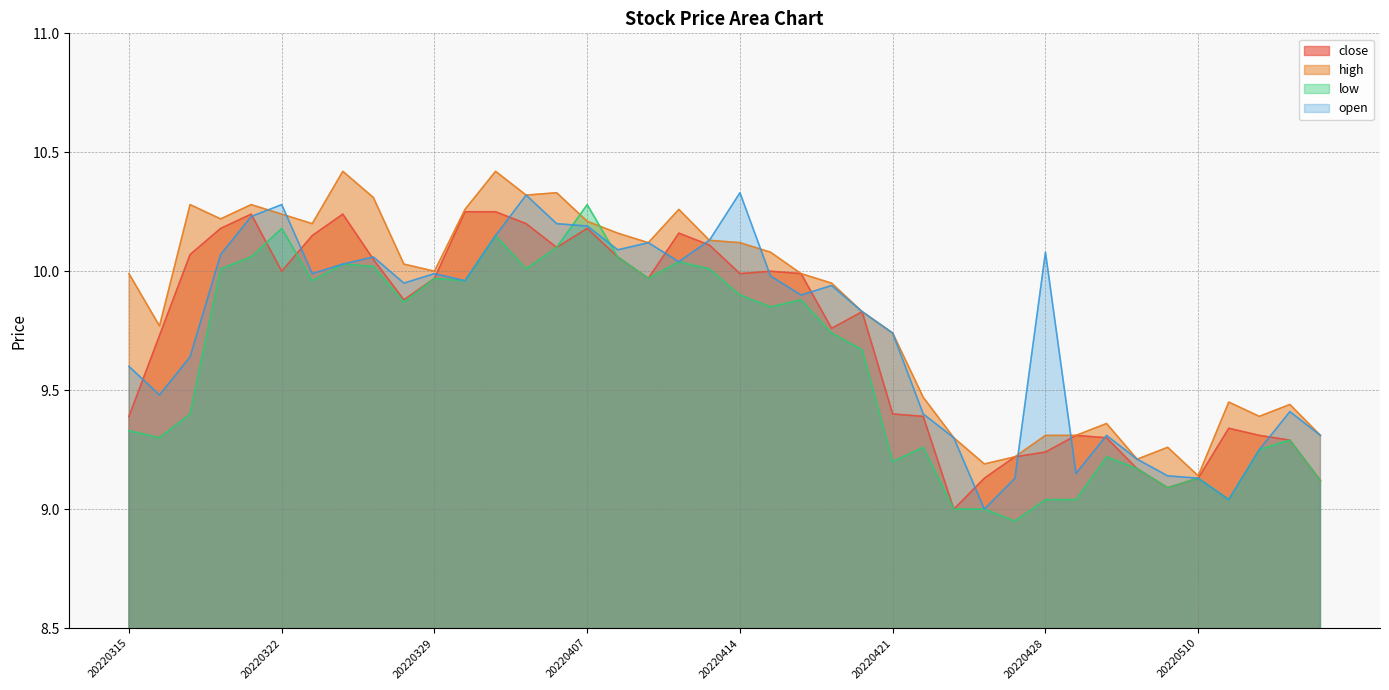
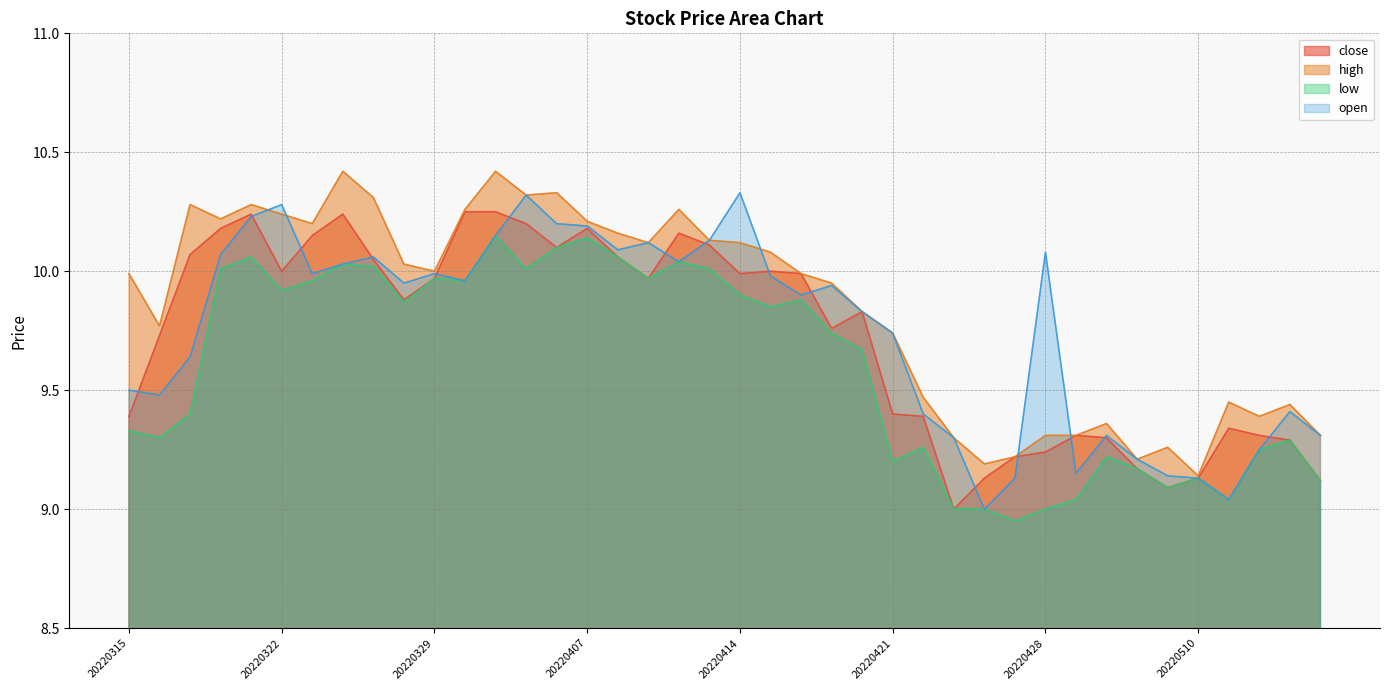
open, 20220315: 9.6 -> 9.5
low, 20220322: 10.18 -> 9.92
low, 20220407: 10.28 -> 10.14
low, 20220428: 9.04 -> 9.00
